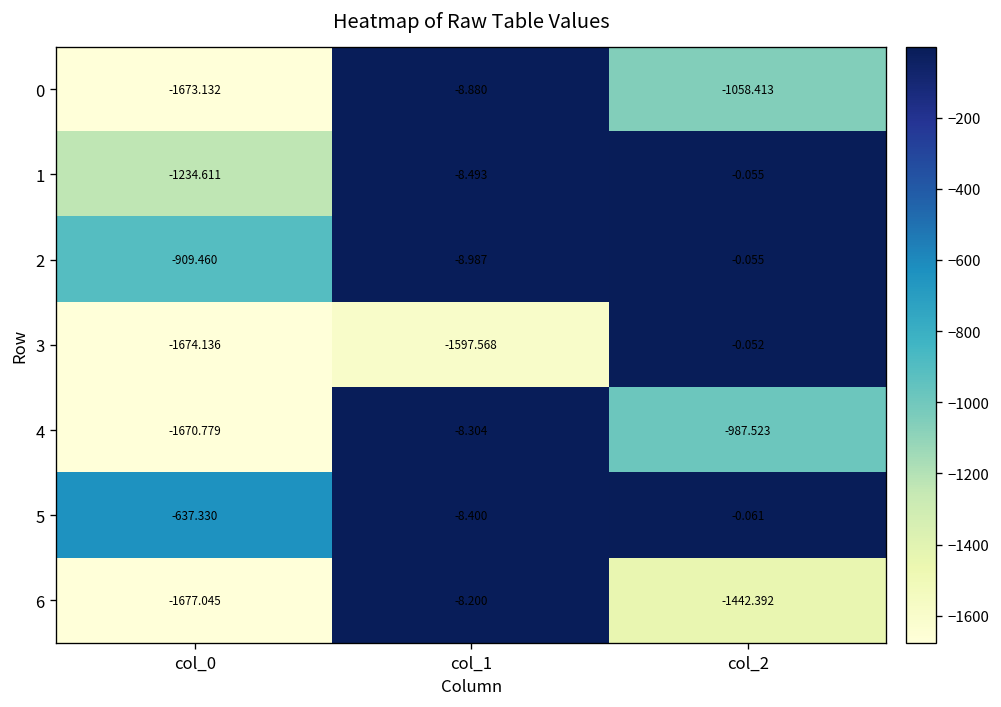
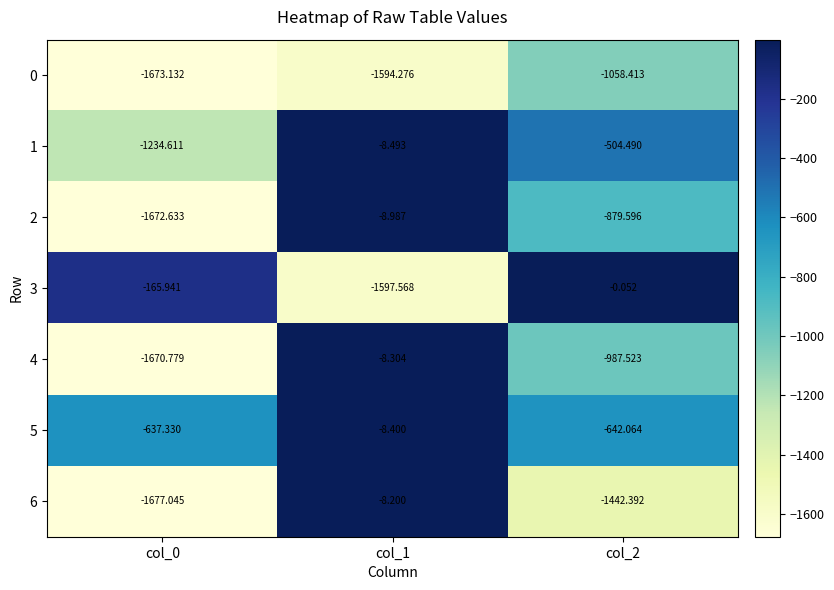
0, col_1: -8.880 -> -1594.276
1, col_2: -0.055 -> -504.490
2, col_0: -909.460 -> -1672.633
2, col_2: -0.055 -> -879.596
3, col_0: -1674.136 -> -165.941
5, col_2: -0.061 -> -642.064
